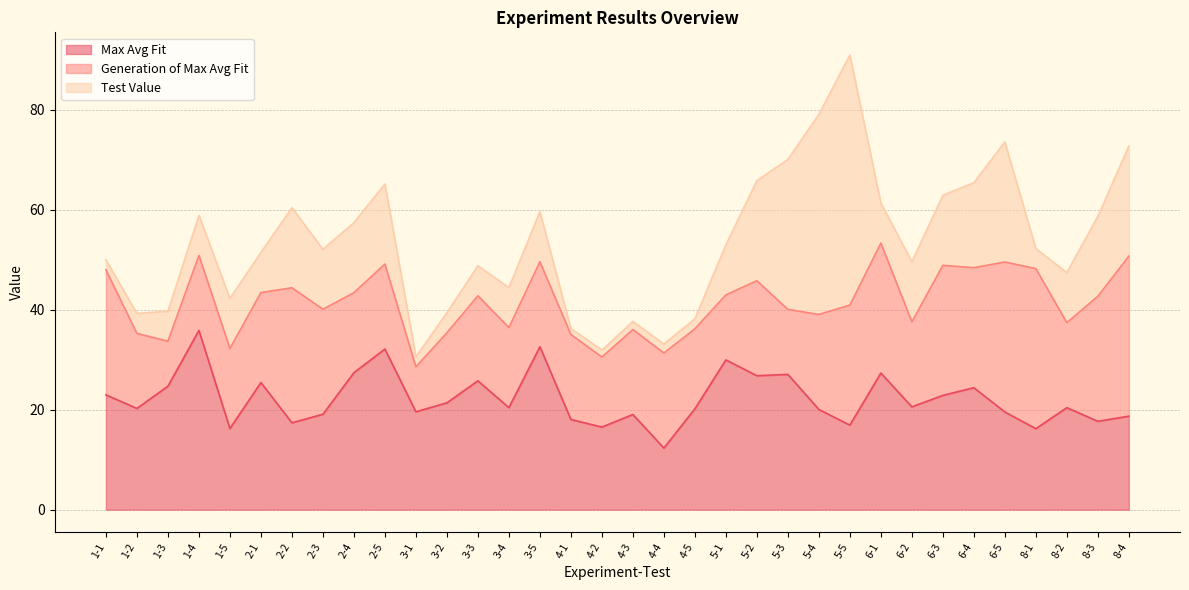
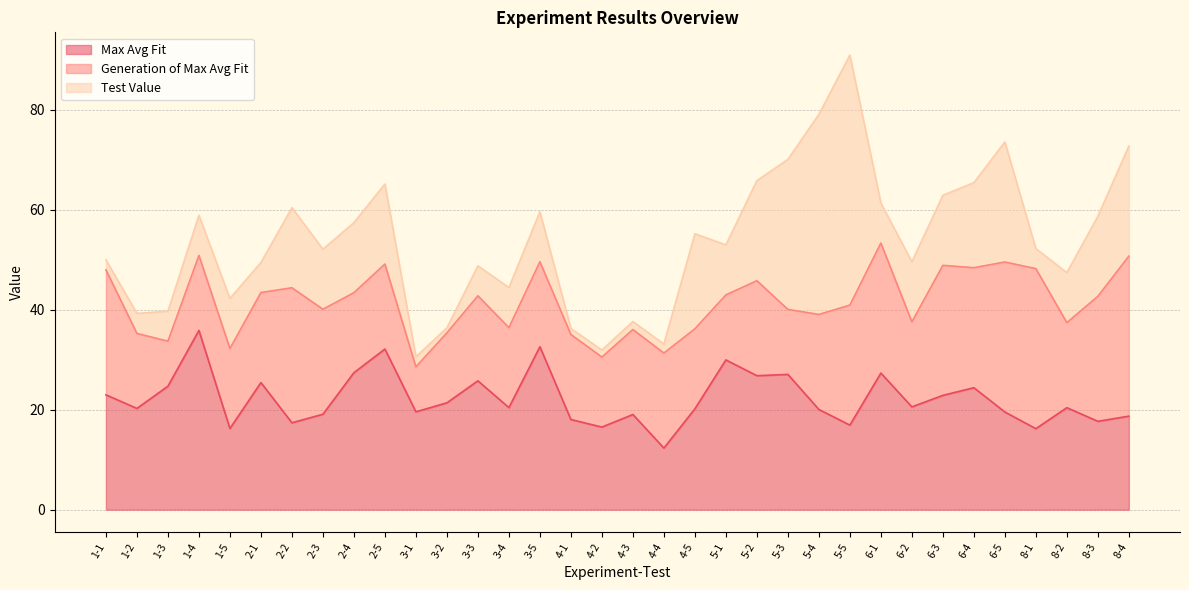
Test Value, 2-1: 8 -> 6
Test Value, 3-2: 4 -> 1
Test Value, 4-5: 2 -> 19
